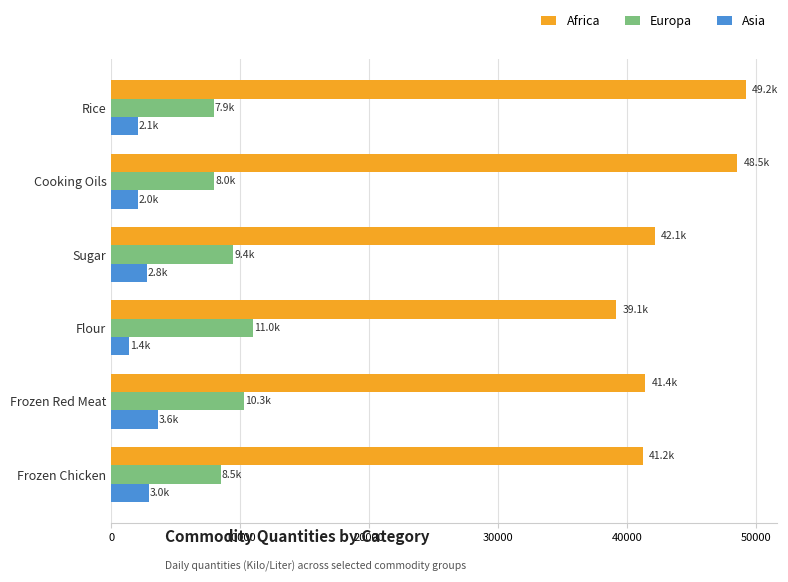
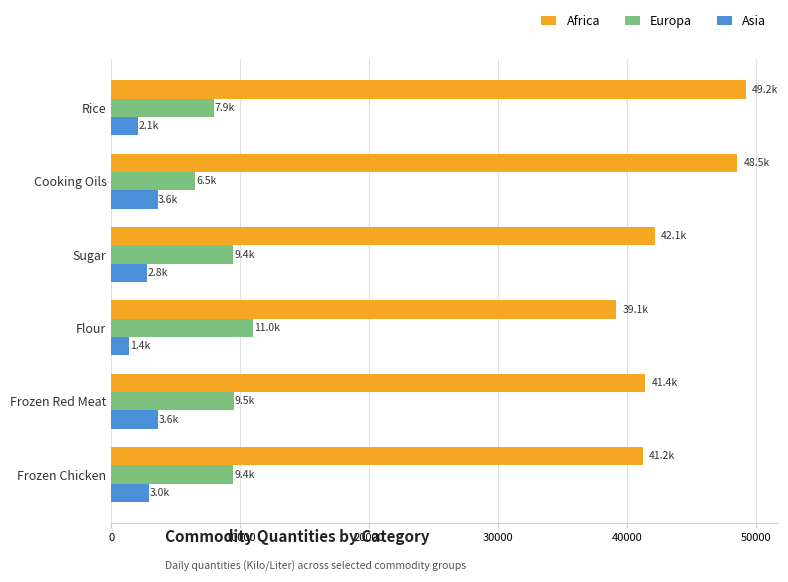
Europa, Cooking Oils: 8.0k -> 6.5k
Asia, Cooking Oils: 2.0k -> 3.6k
Europa, Frozen Red Meat: 10.3k -> 9.5k
Europa, Frozen Chicken: 8.5k -> 9.4k
